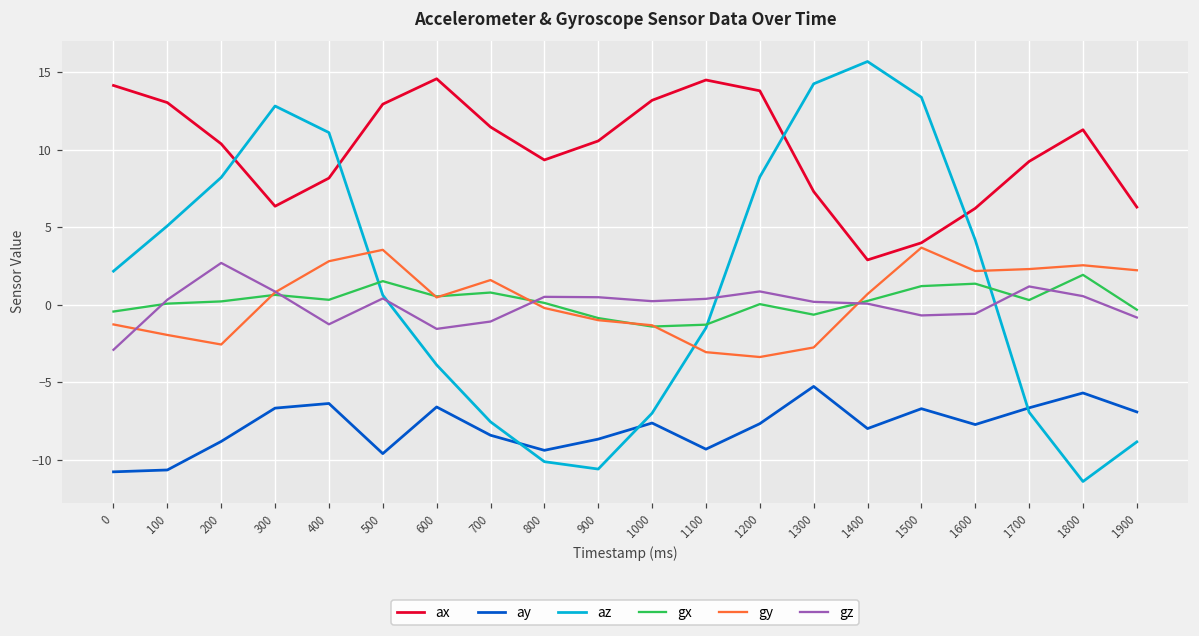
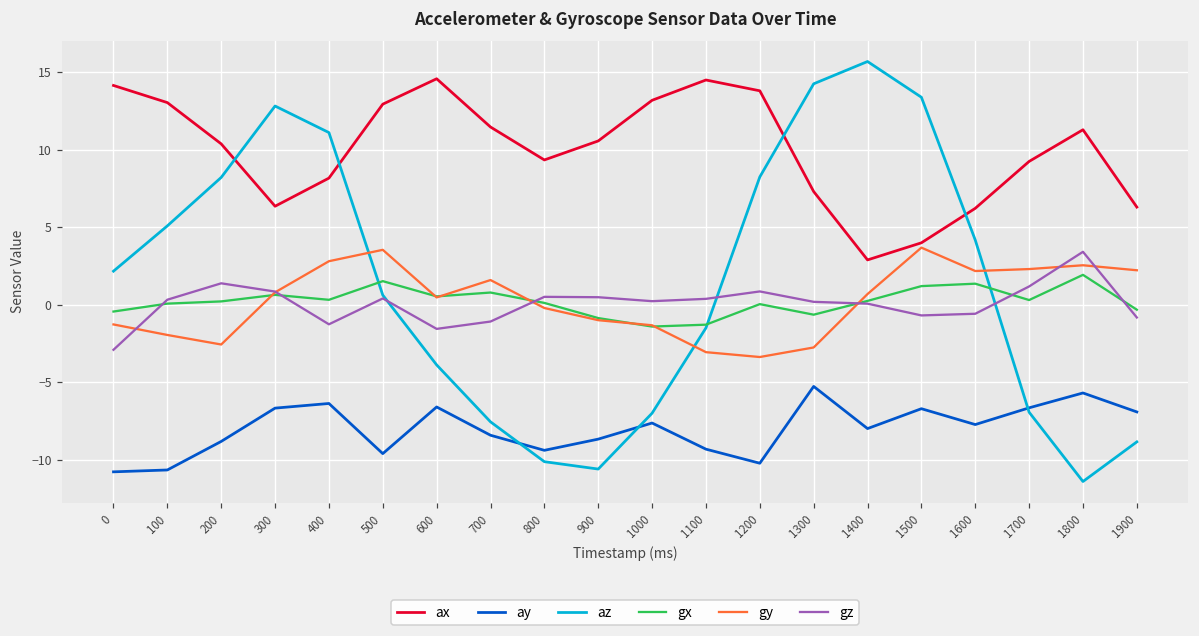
gz, 200: 2.7 -> 1.4
ay, 1200: -7.7 -> -10.2
gz, 1800: 0.6 -> 3.4
